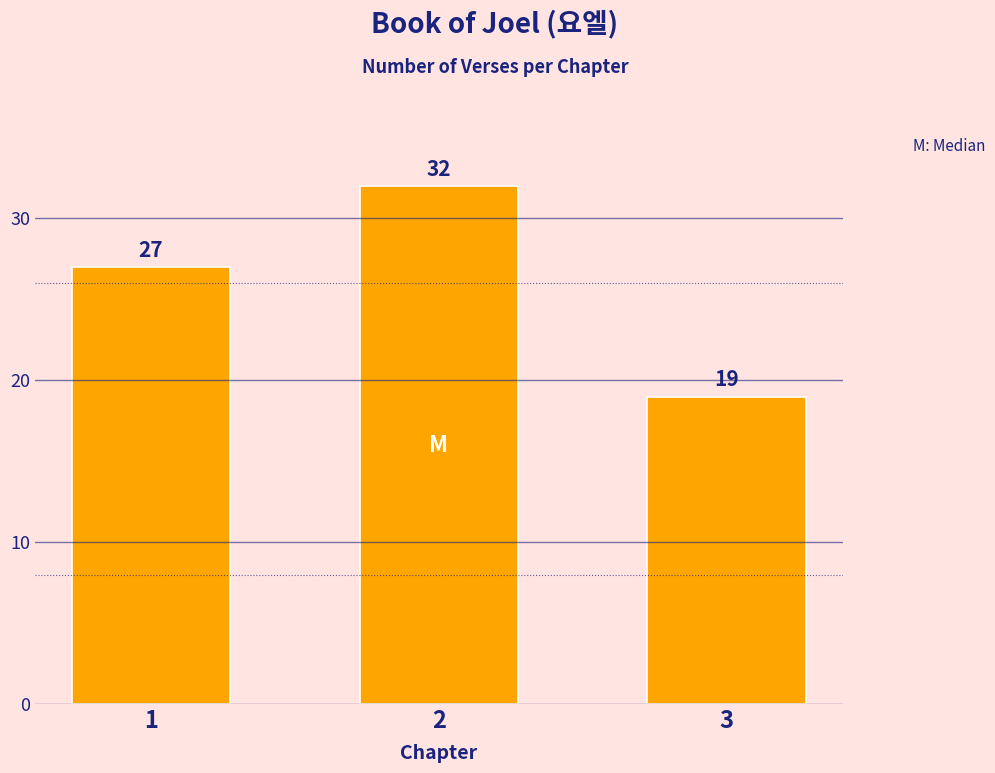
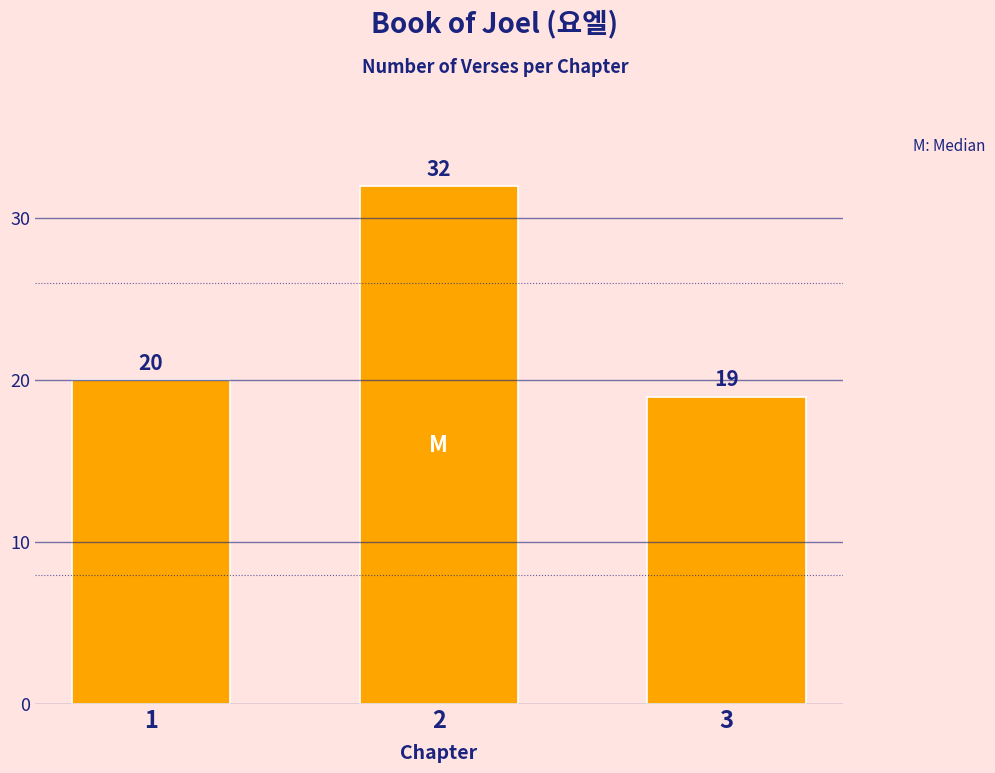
1: 27 -> 20
